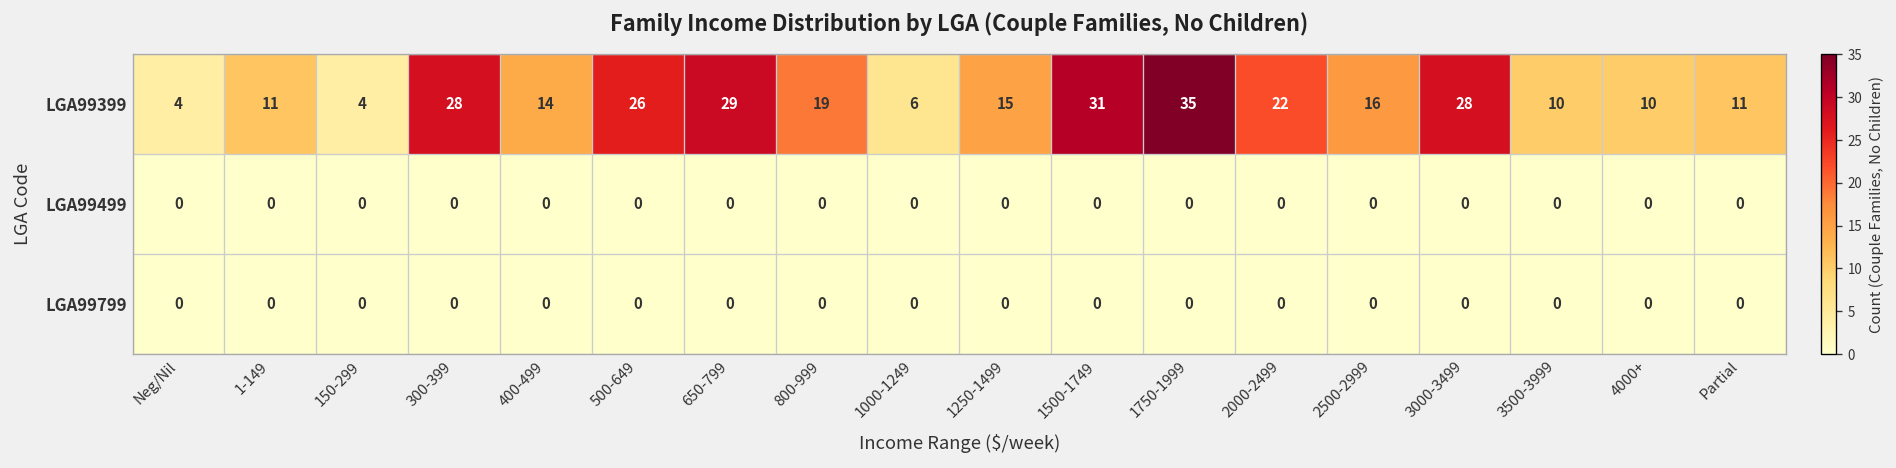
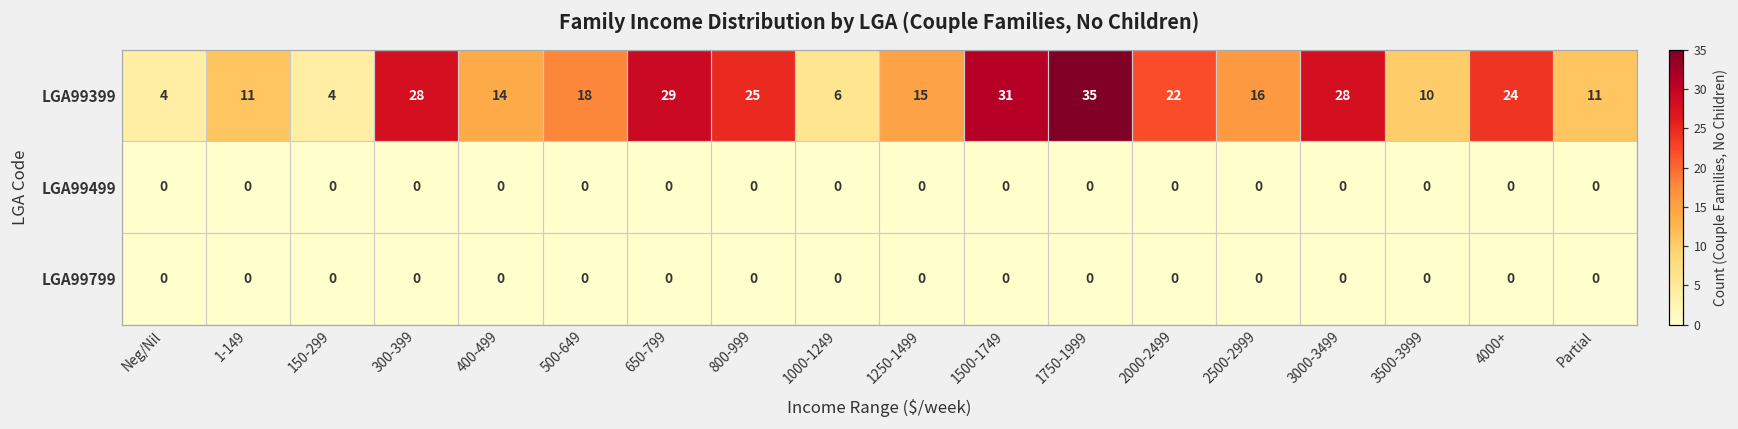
LGA99399, 500-649: 26 -> 18
LGA99399, 800-999: 19 -> 25
LGA99399, 4000+: 10 -> 24
